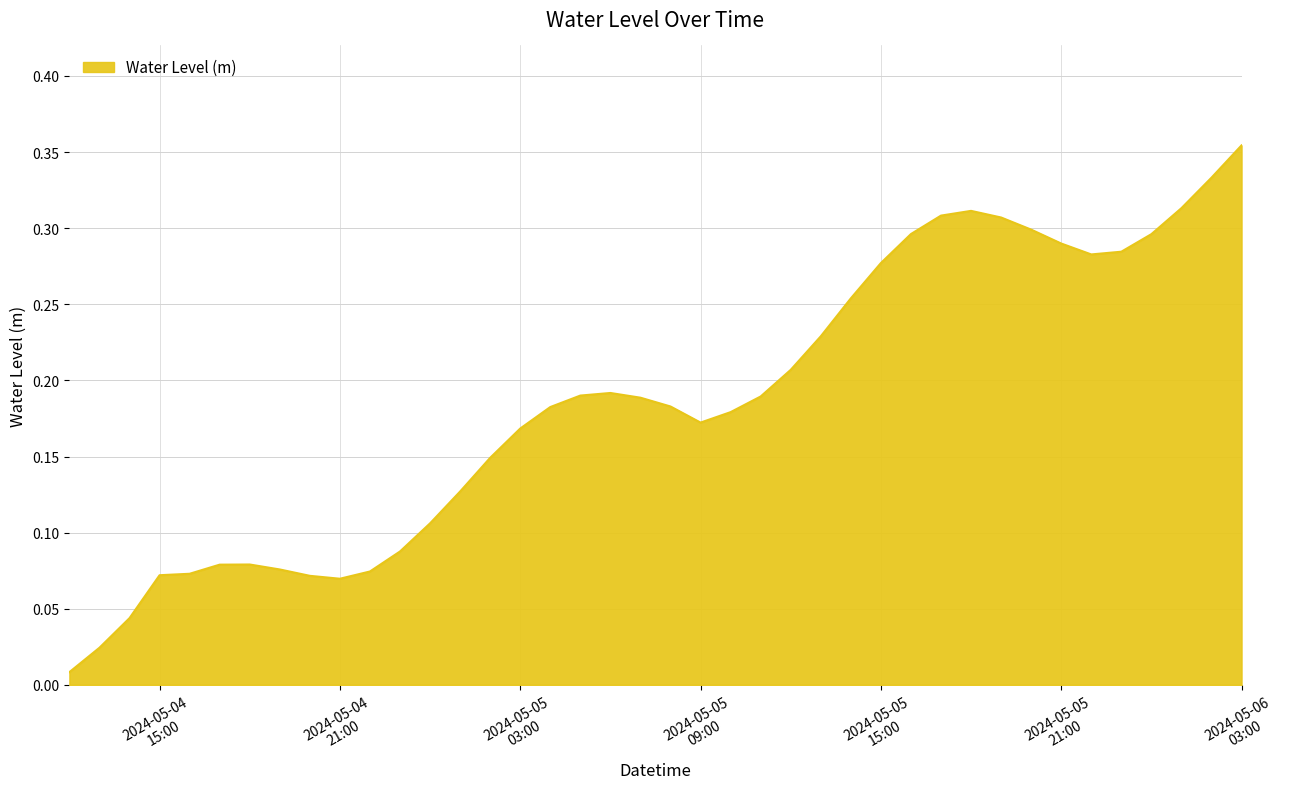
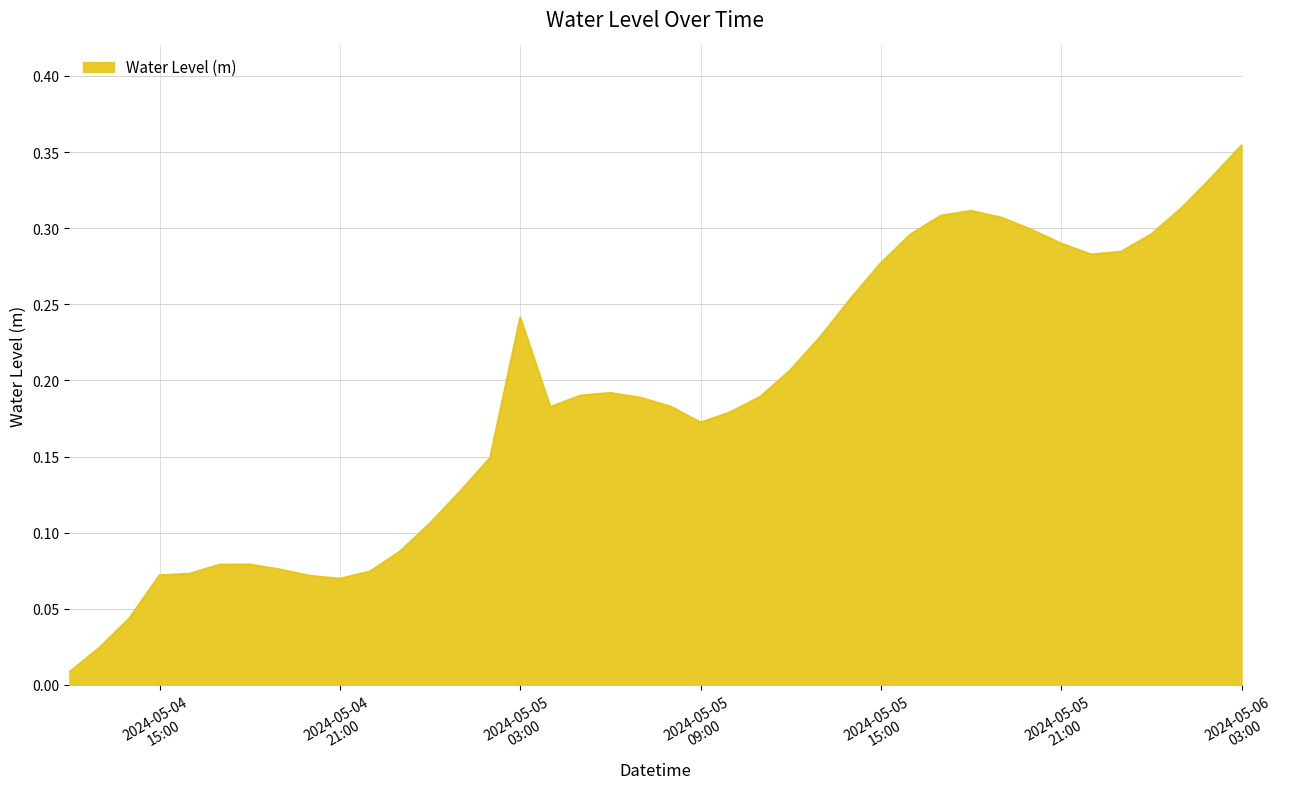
2024-05-05 03:00: 0.168 -> 0.241
